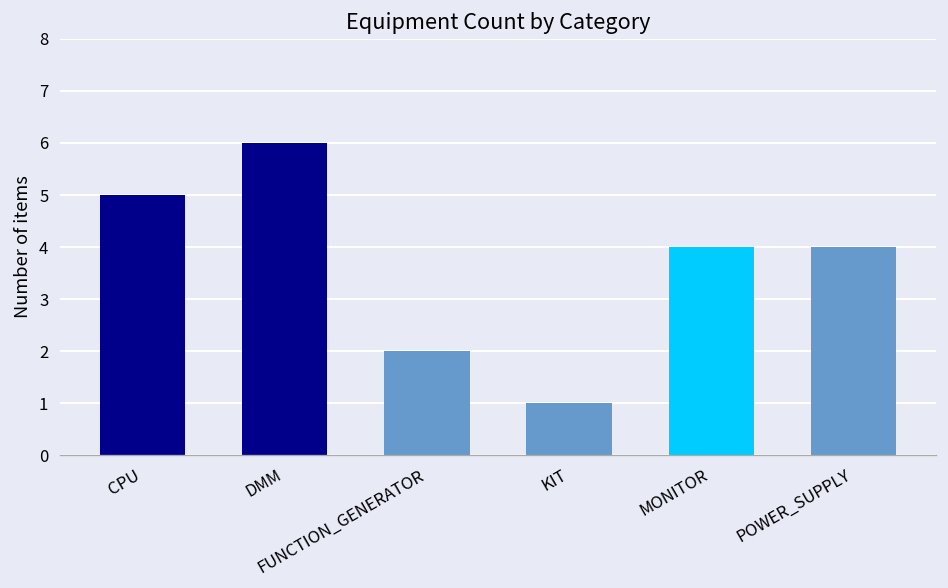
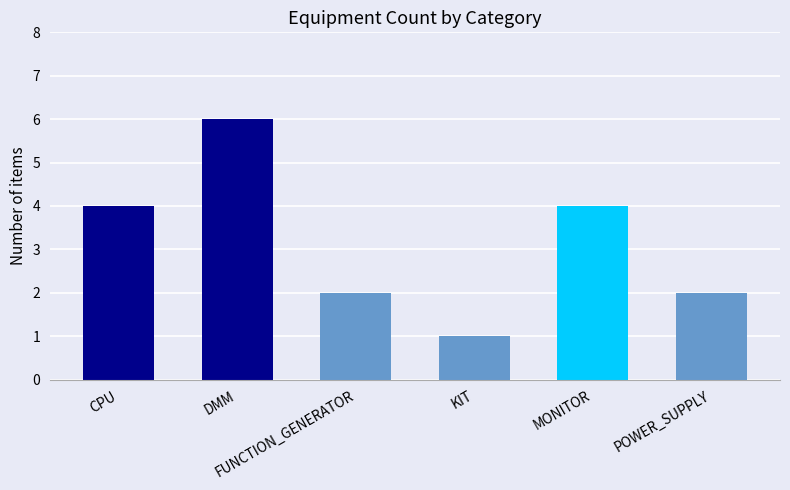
CPU: 5 -> 4
POWER_SUPPLY: 4 -> 2
